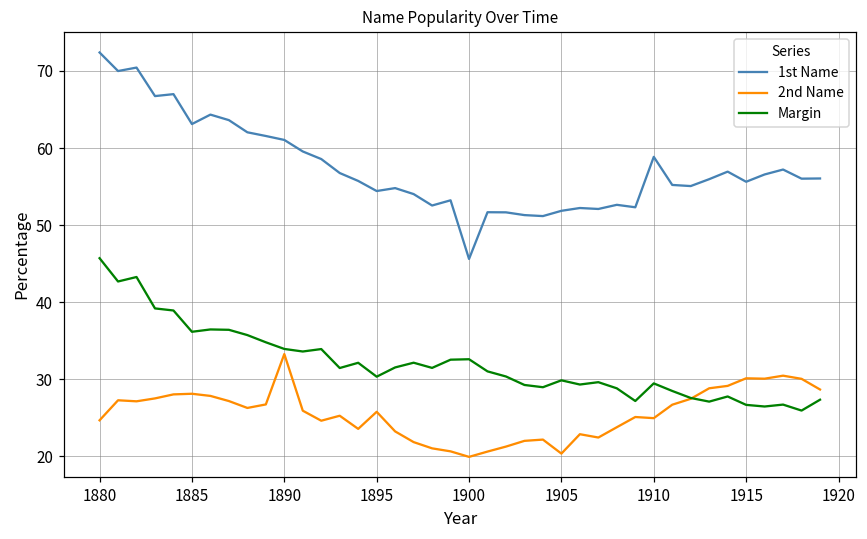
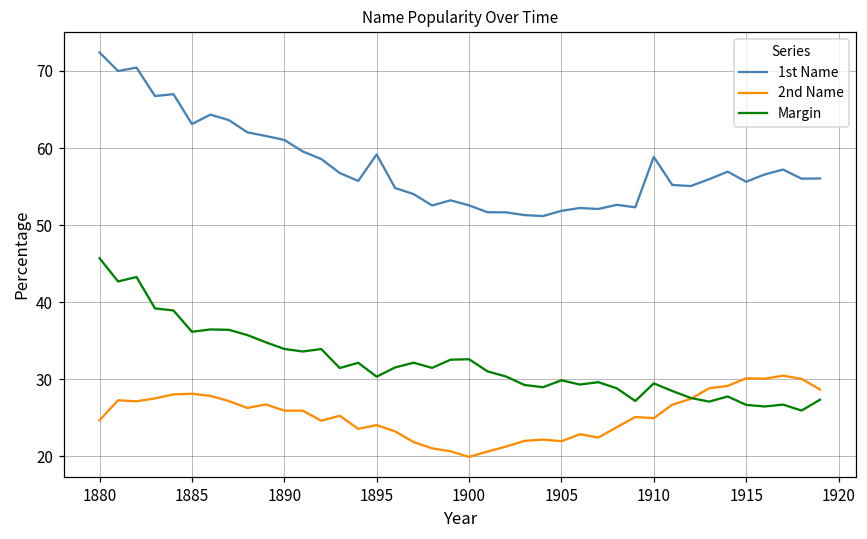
2nd Name, 1890: 33 -> 26
1st Name, 1895: 54 -> 59
2nd Name, 1895: 26 -> 24
1st Name, 1900: 46 -> 53
2nd Name, 1905: 20 -> 22
